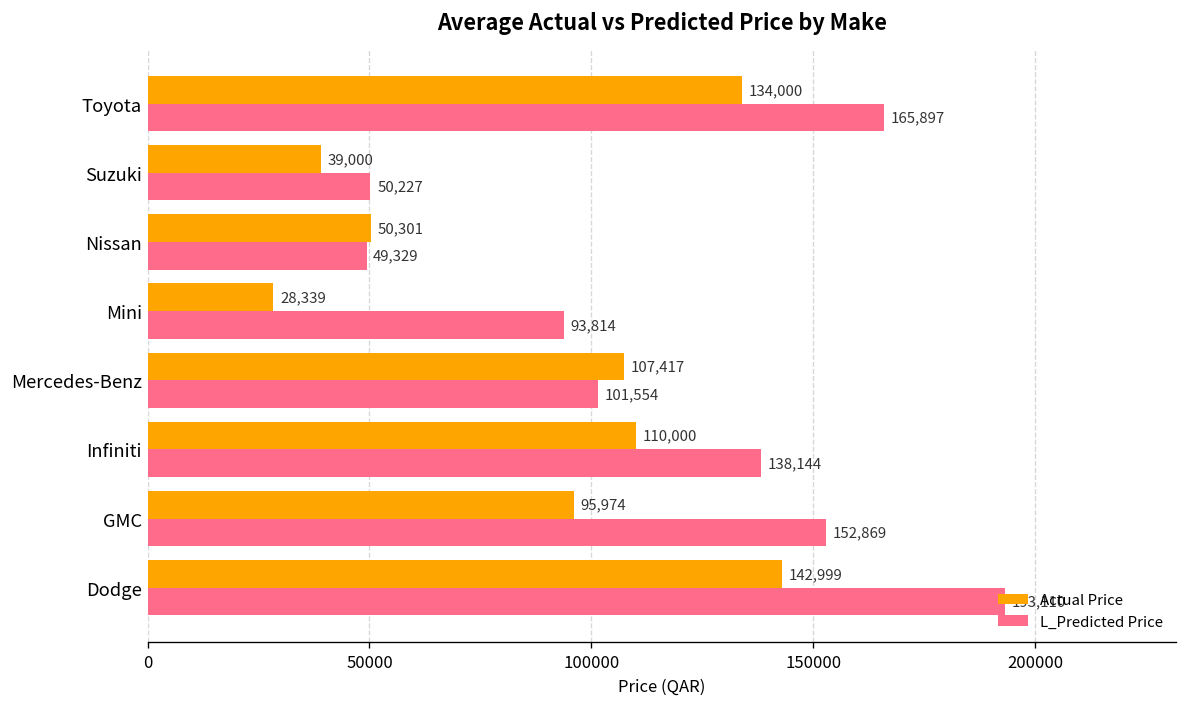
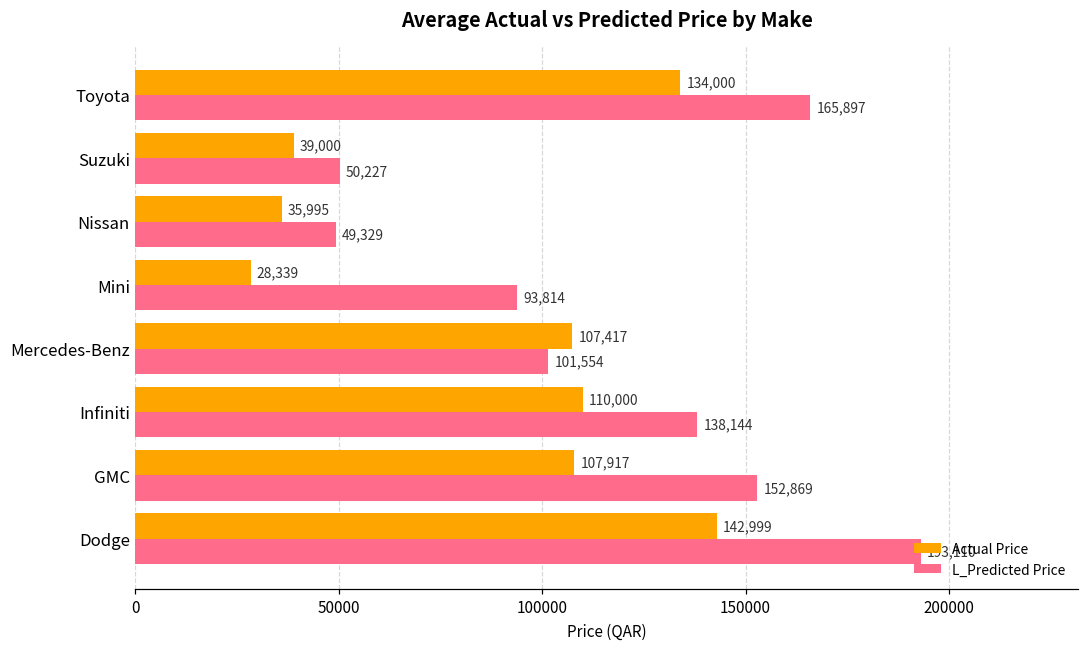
Actual Price, Nissan: 50,301 -> 35,995
Actual Price, GMC: 95,974 -> 107,917
